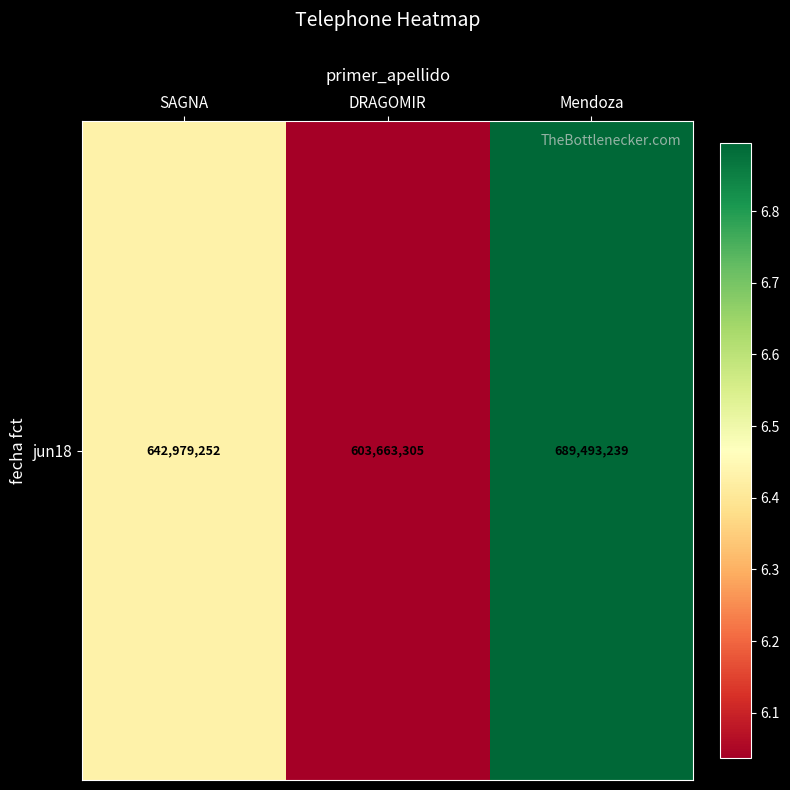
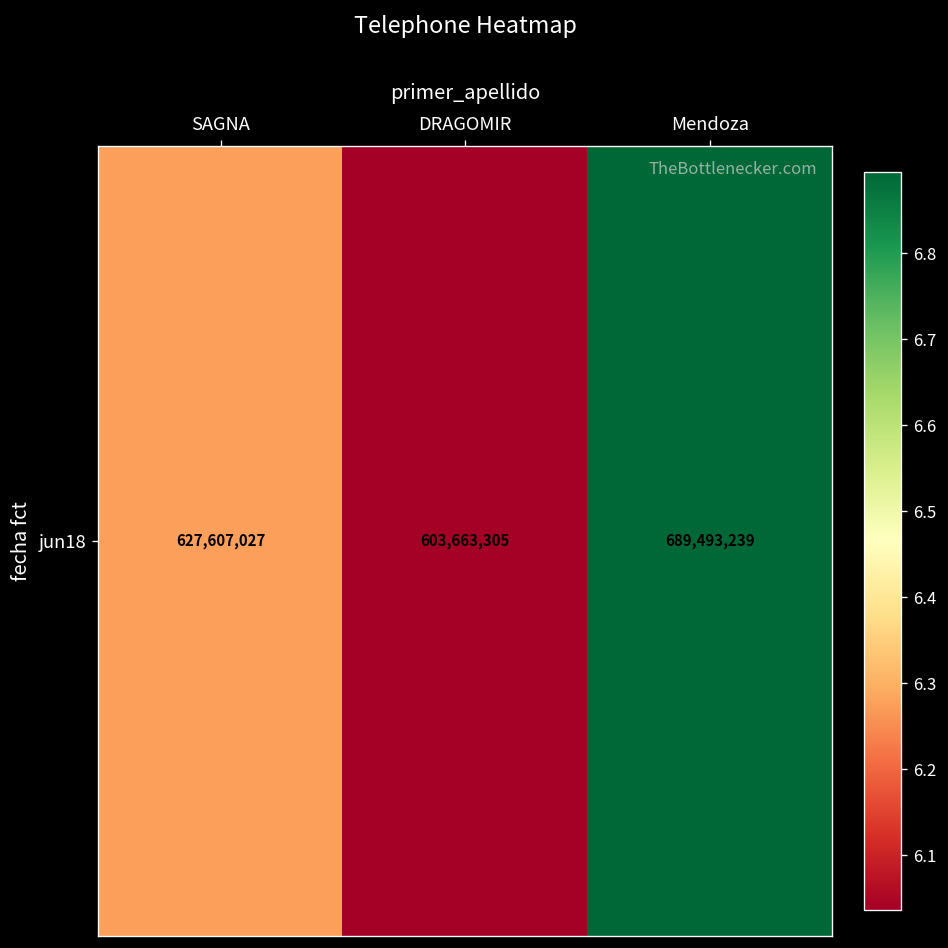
jun18, SAGNA: 642,979,252 -> 627,607,027
